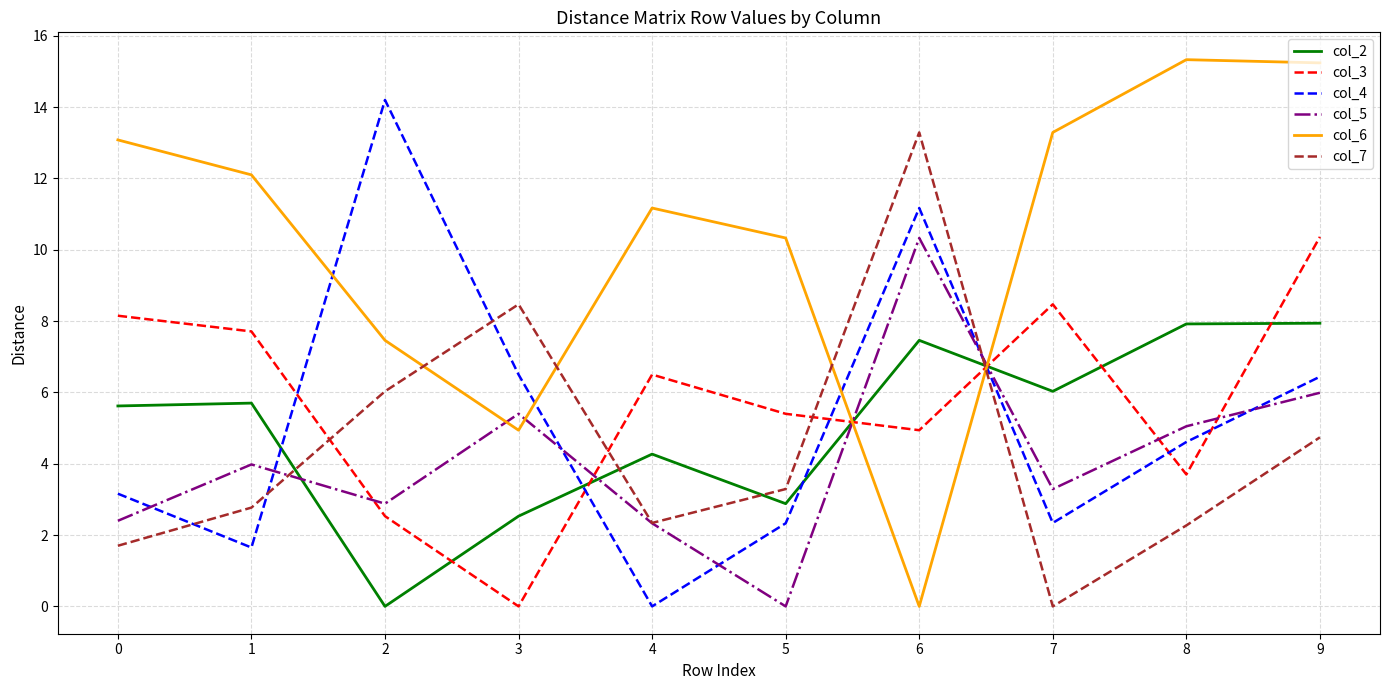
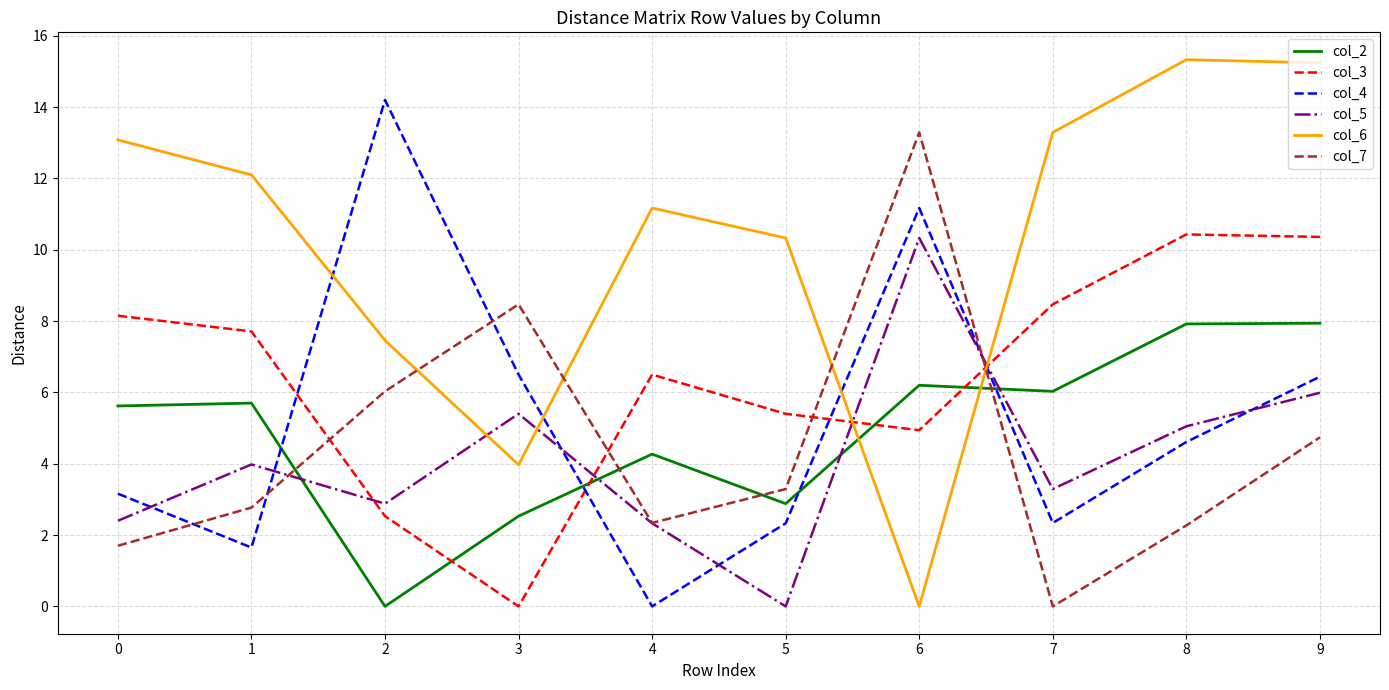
col_6, 3: 4.9 -> 4.0
col_2, 6: 7.5 -> 6.2
col_3, 8: 3.7 -> 10.4
